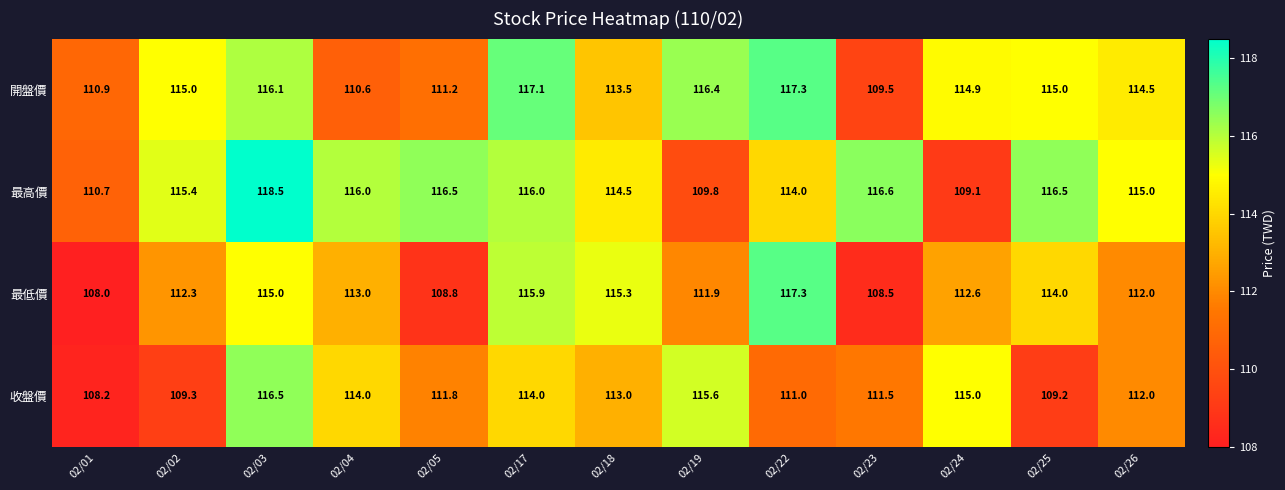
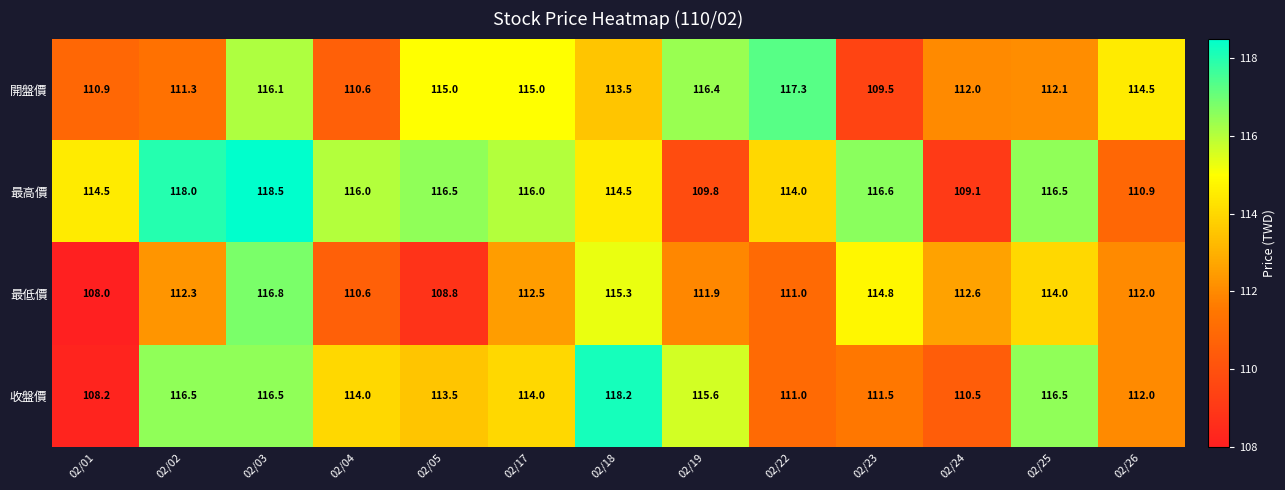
開盤價, 02/02: 115.0 -> 111.3
開盤價, 02/05: 111.2 -> 115.0
開盤價, 02/17: 117.1 -> 115.0
開盤價, 02/24: 114.9 -> 112.0
開盤價, 02/25: 115.0 -> 112.1
最高價, 02/01: 110.7 -> 114.5
最高價, 02/02: 115.4 -> 118.0
最高價, 02/26: 115.0 -> 110.9
最低價, 02/03: 115.0 -> 116.8
最低價, 02/04: 113.0 -> 110.6
最低價, 02/17: 115.9 -> 112.5
最低價, 02/22: 117.3 -> 111.0
最低價, 02/23: 108.5 -> 114.8
收盤價, 02/02: 109.3 -> 116.5
收盤價, 02/05: 111.8 -> 113.5
收盤價, 02/18: 113.0 -> 118.2
收盤價, 02/24: 115.0 -> 110.5
收盤價, 02/25: 109.2 -> 116.5
